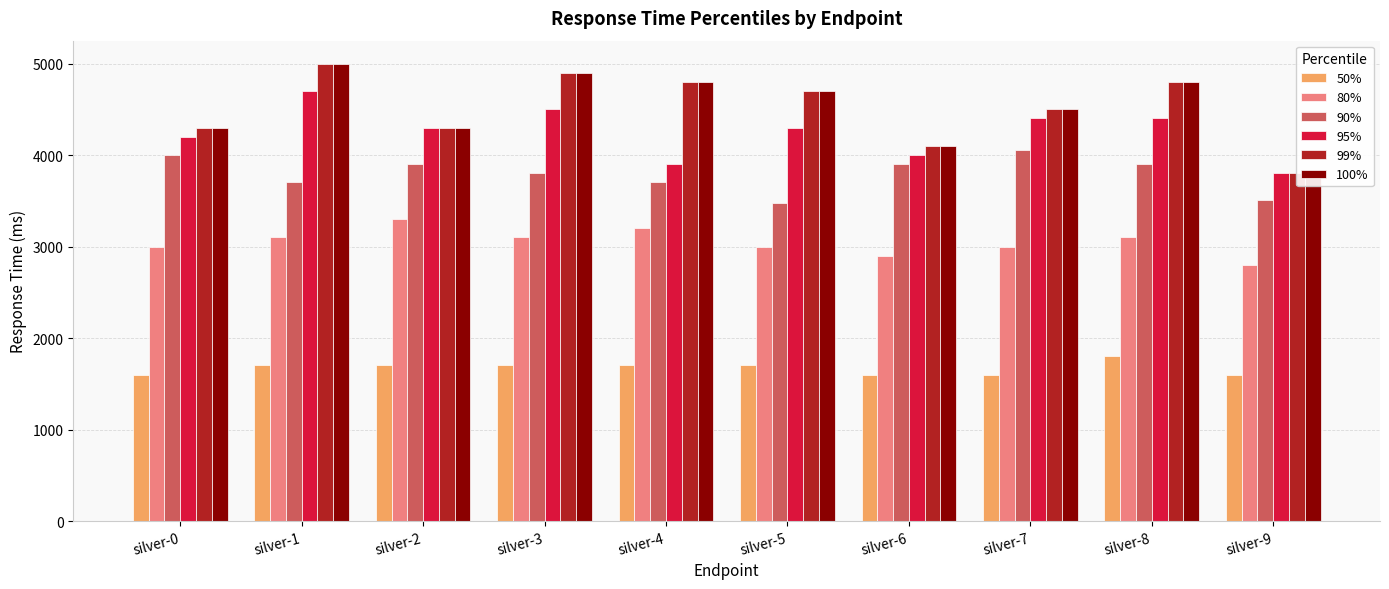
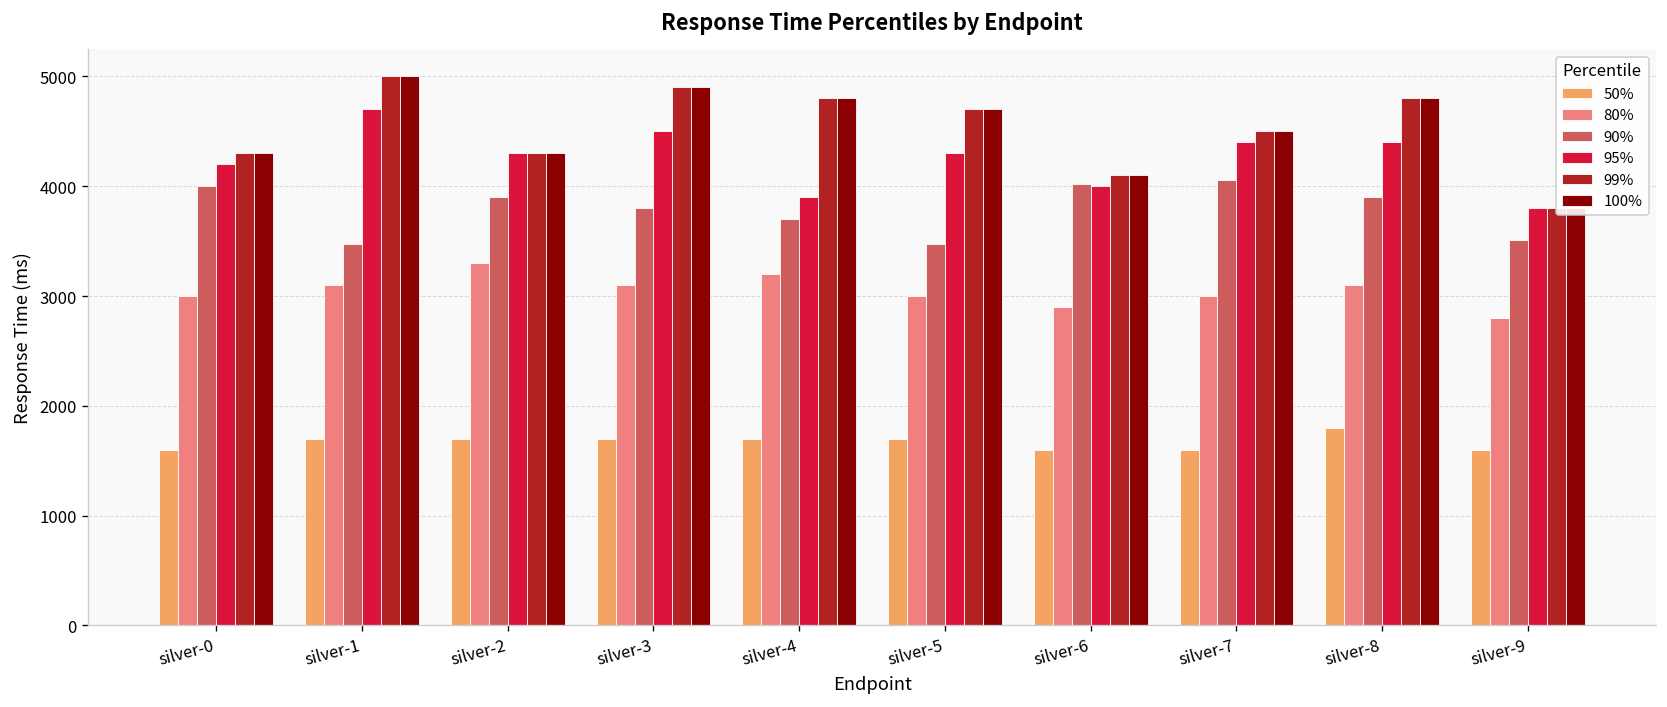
90%, silver-1: 3700 -> 3500
90%, silver-6: 3900 -> 4000
